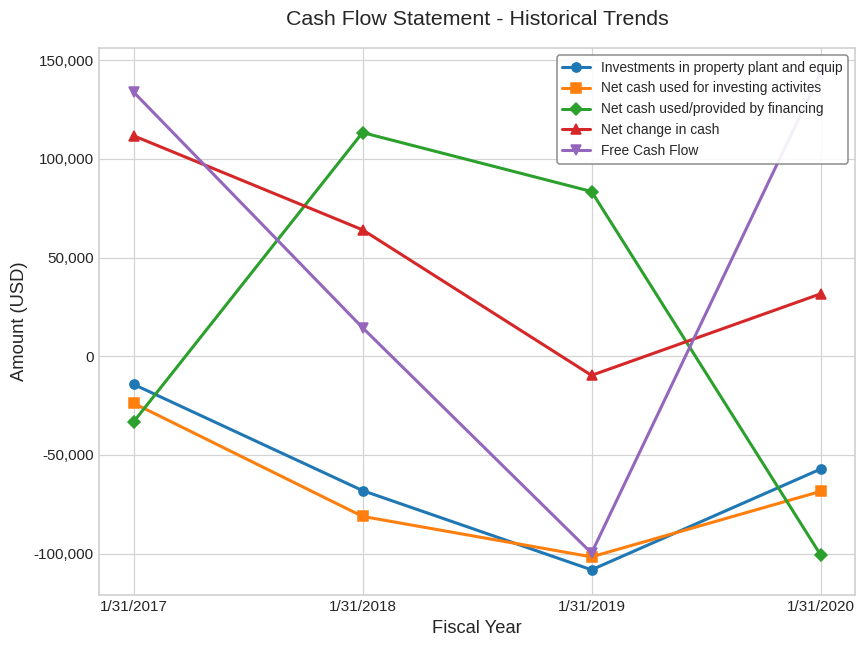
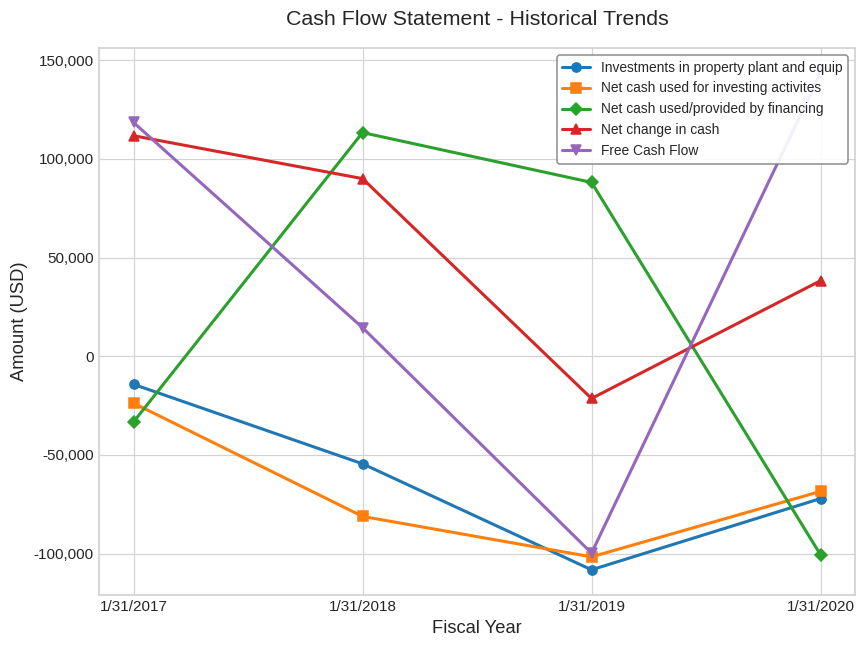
Free Cash Flow, 1/31/2017: 134,000 -> 118,000
Investments in property plant and equip, 1/31/2018: -68,000 -> -54,000
Net change in cash, 1/31/2018: 64,000 -> 90,000
Net cash used/provided by financing, 1/31/2019: 83,000 -> 88,000
Net change in cash, 1/31/2019: -10,000 -> -21,000
Investments in property plant and equip, 1/31/2020: -57,000 -> -72,000
Net change in cash, 1/31/2020: 32,000 -> 38,000
